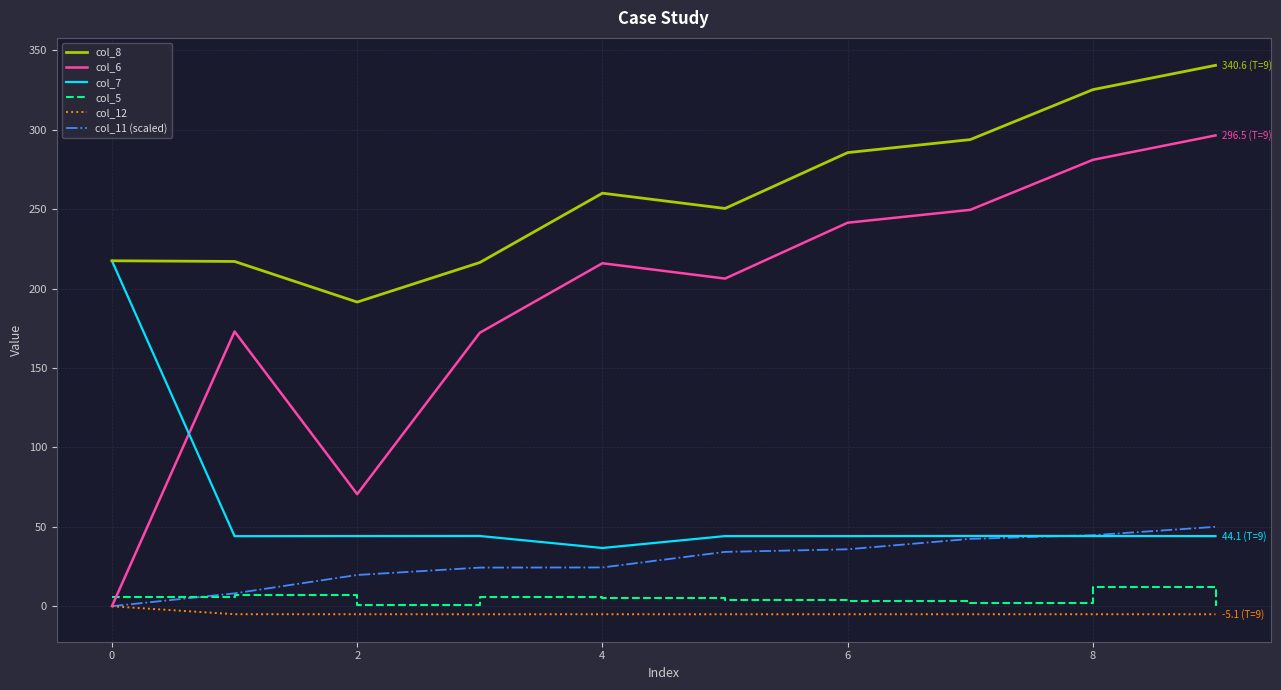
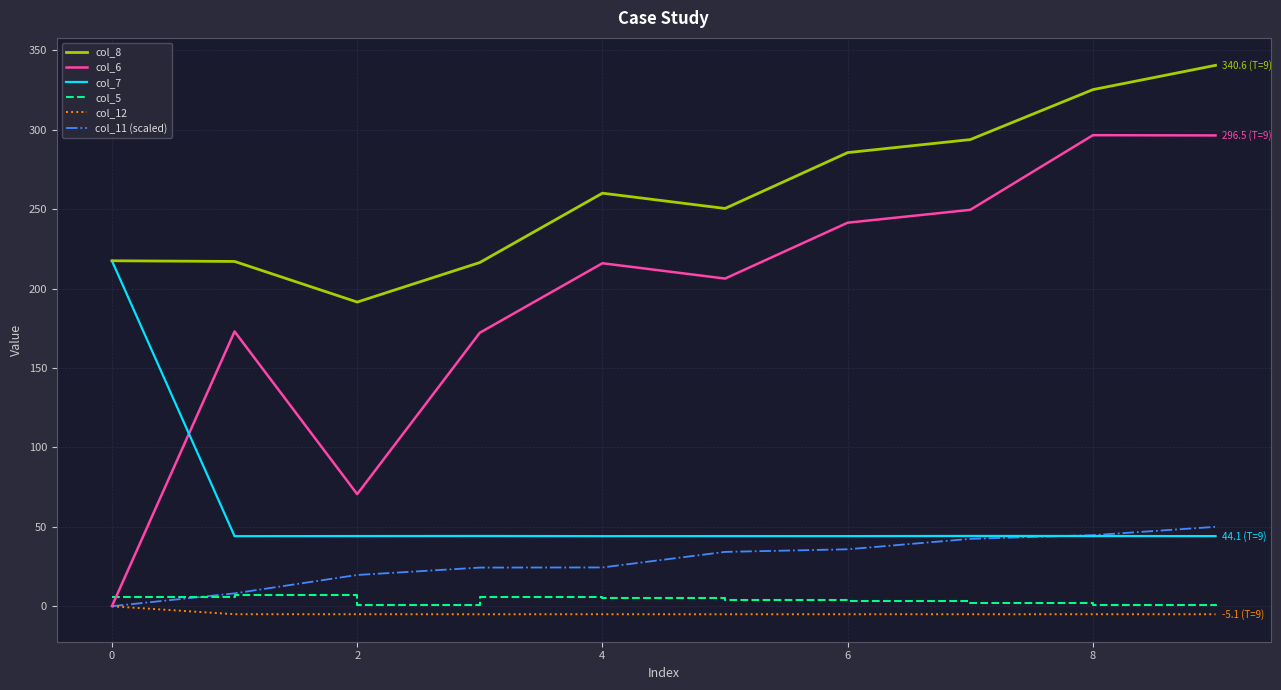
col_7, 4: 37 -> 44
col_6, 8: 281 -> 297
col_5, 8: 12 -> 1
